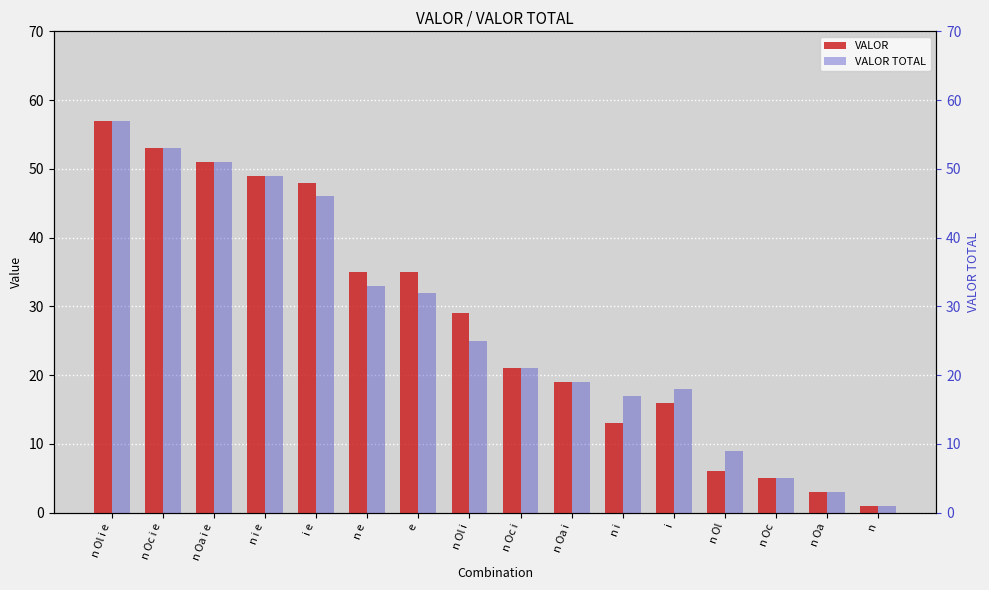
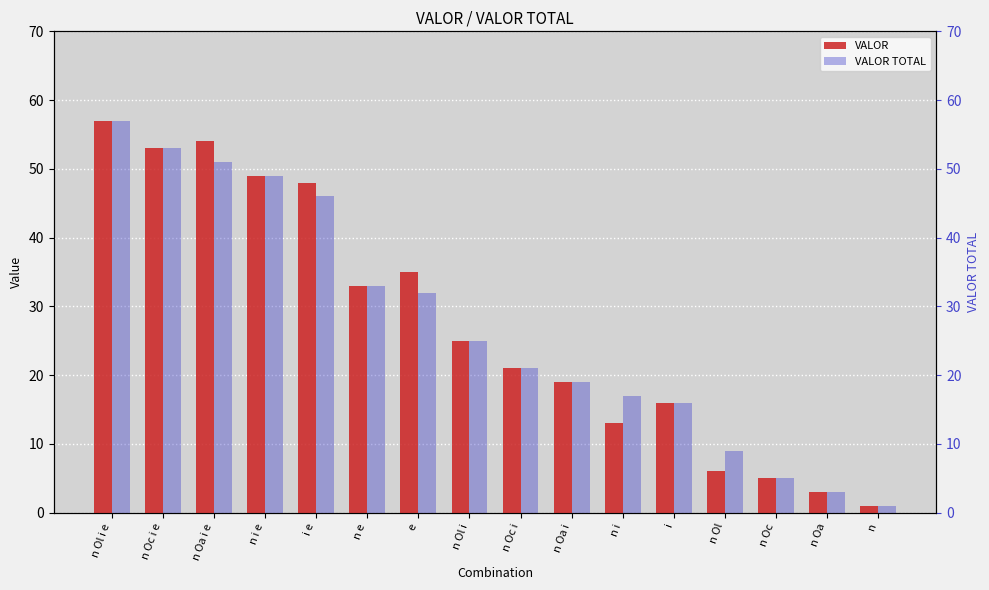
VALOR, n Oa i e: 51 -> 54
VALOR, n e: 35 -> 33
VALOR, n Ol i: 29 -> 25
VALOR TOTAL, i: 18 -> 16
